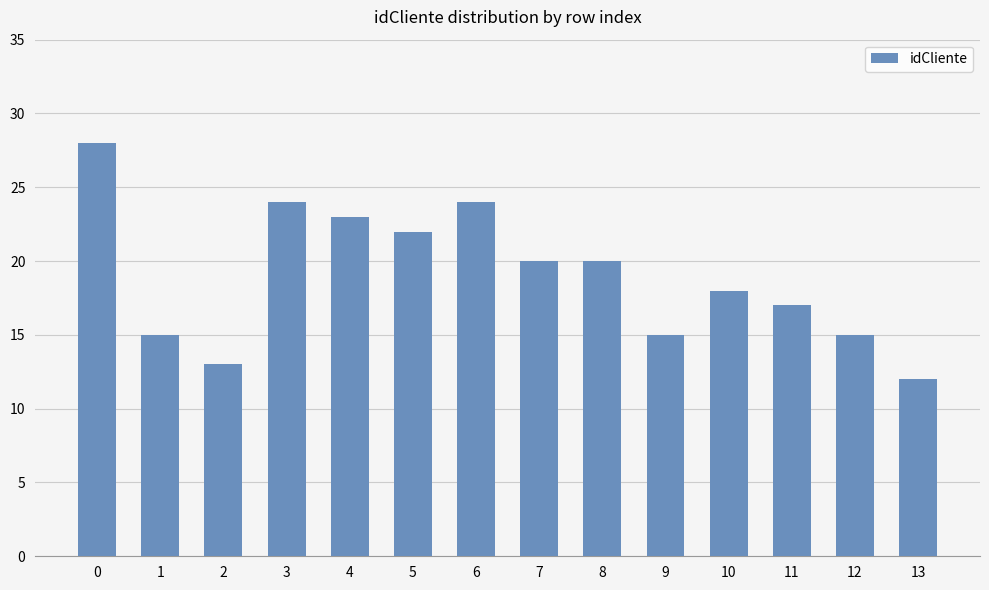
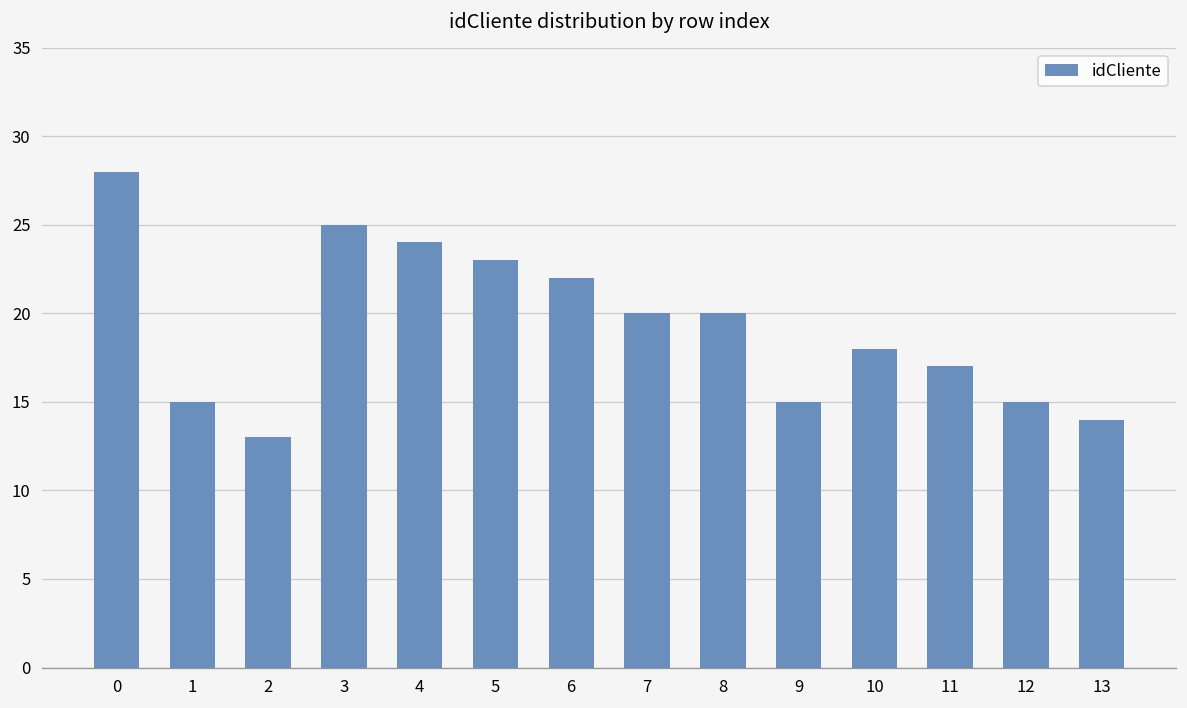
3: 24 -> 25
4: 23 -> 24
5: 22 -> 23
6: 24 -> 22
13: 12 -> 14
